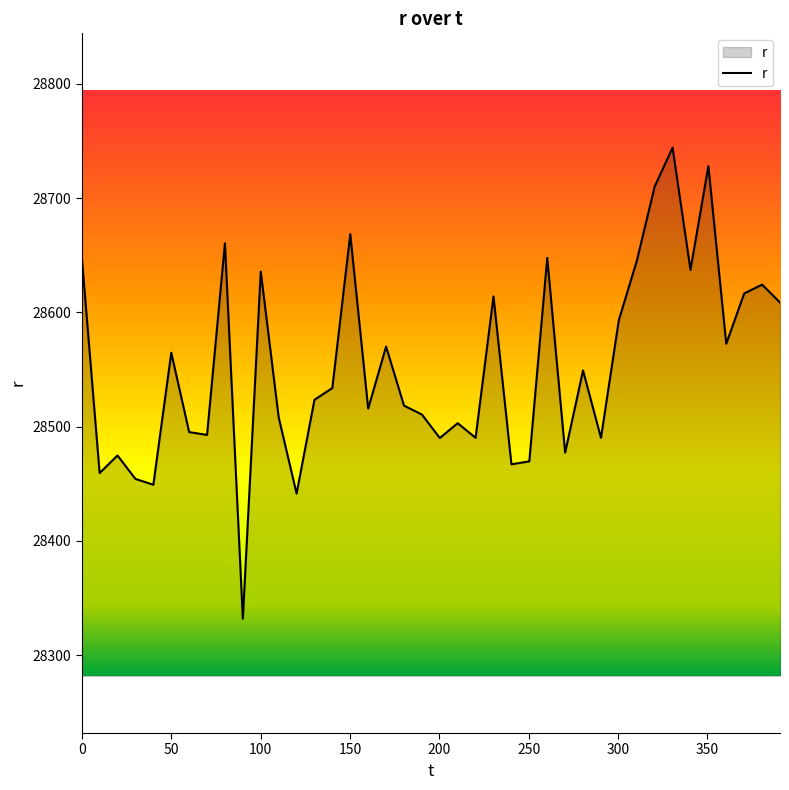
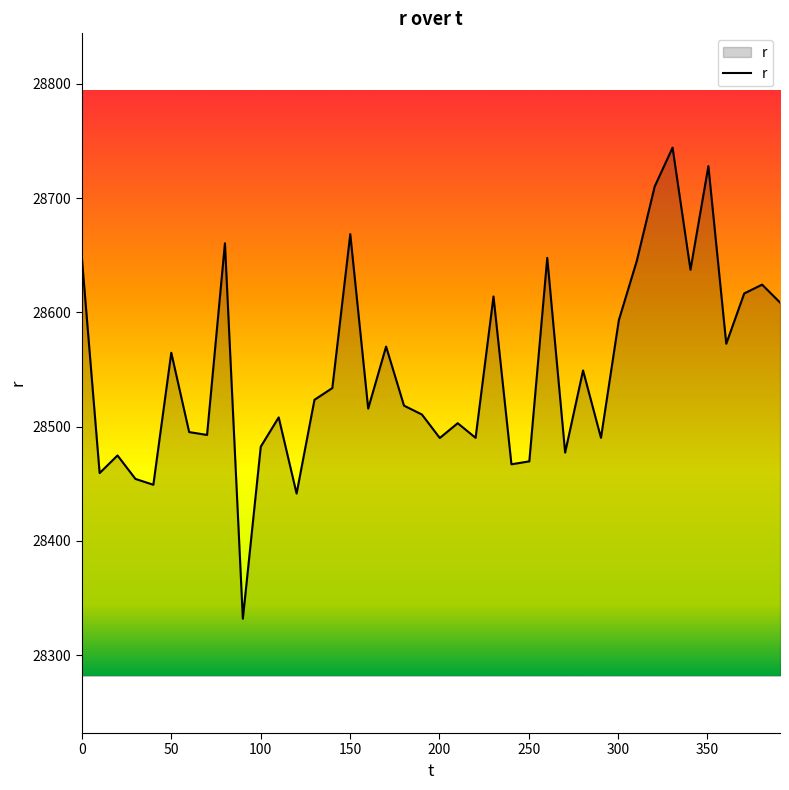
100: 28636 -> 28482
